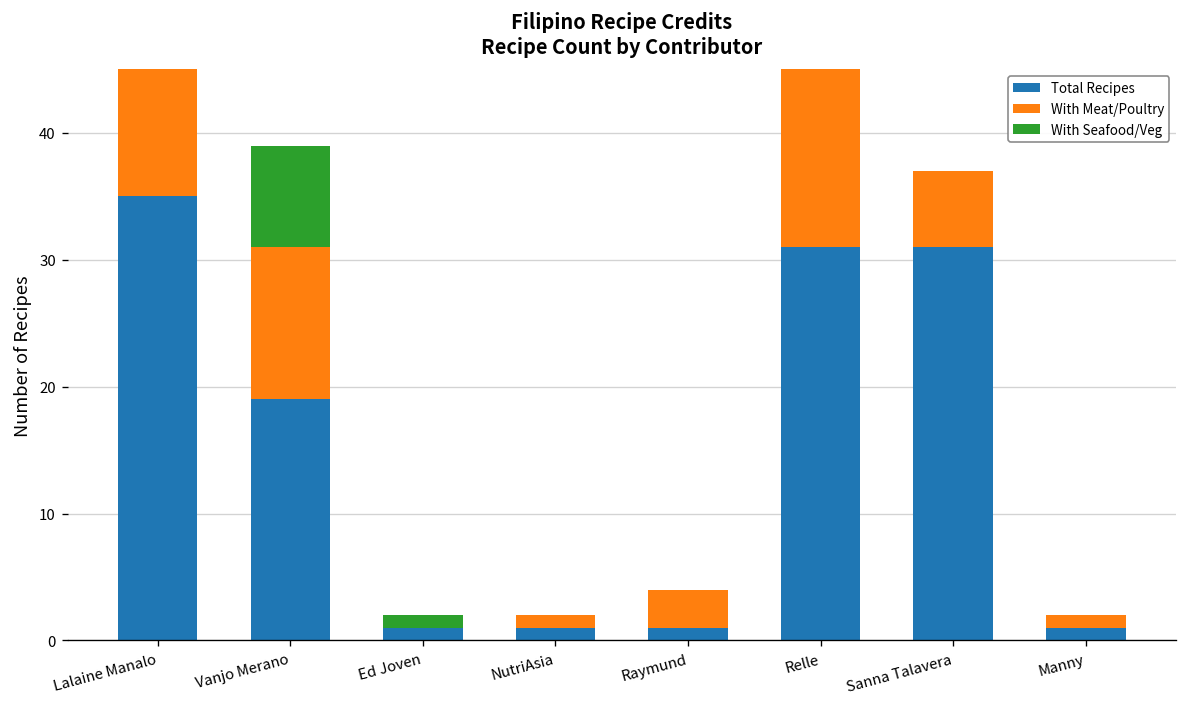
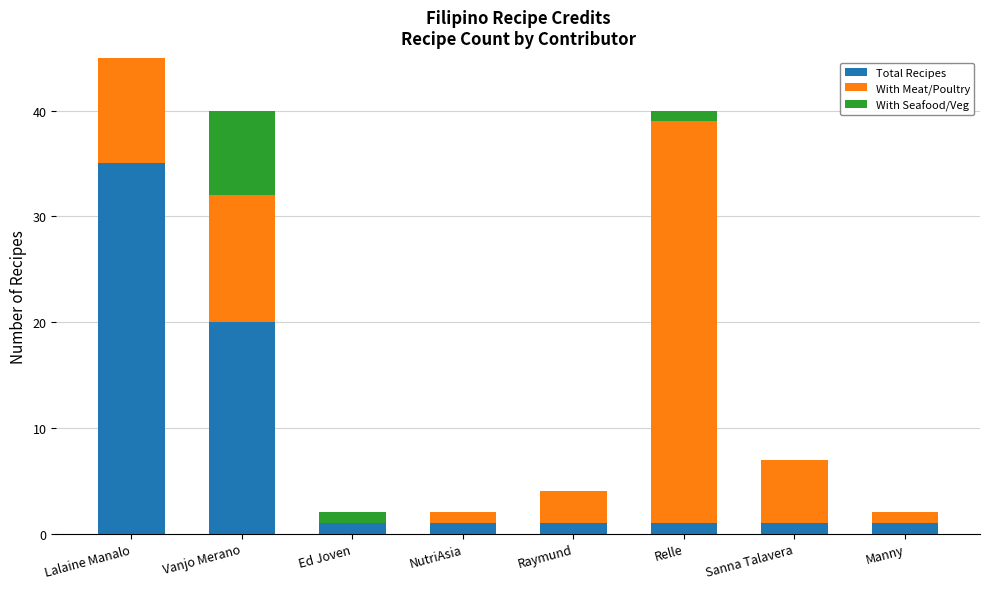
Total Recipes, Vanjo Merano: 19 -> 20
Total Recipes, Relle: 31 -> 1
Total Recipes, Sanna Talavera: 31 -> 1
